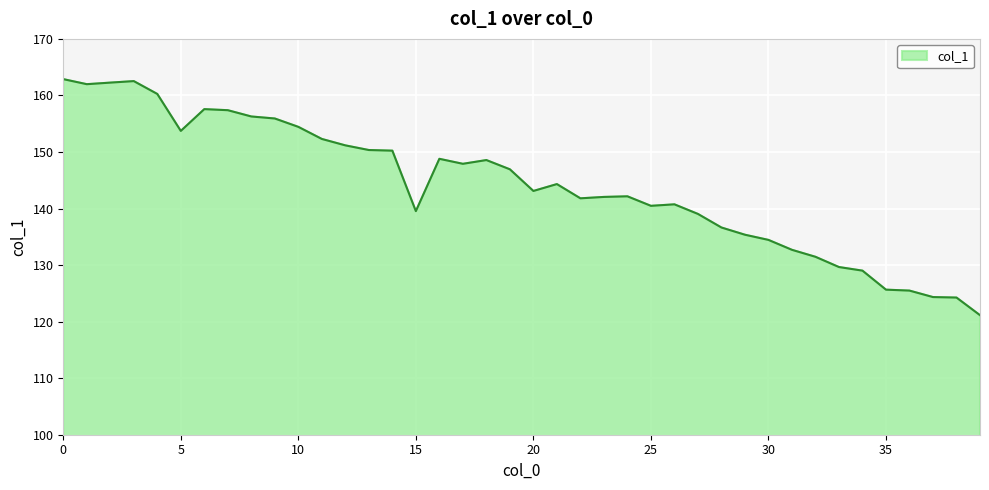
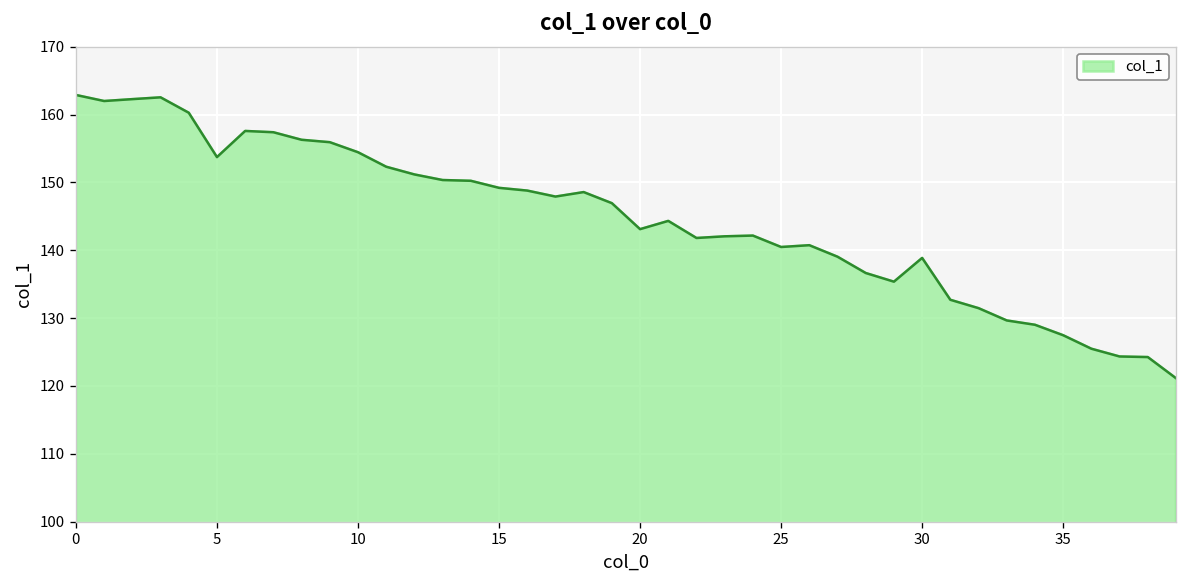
15: 140 -> 149
30: 134 -> 139
35: 126 -> 127
